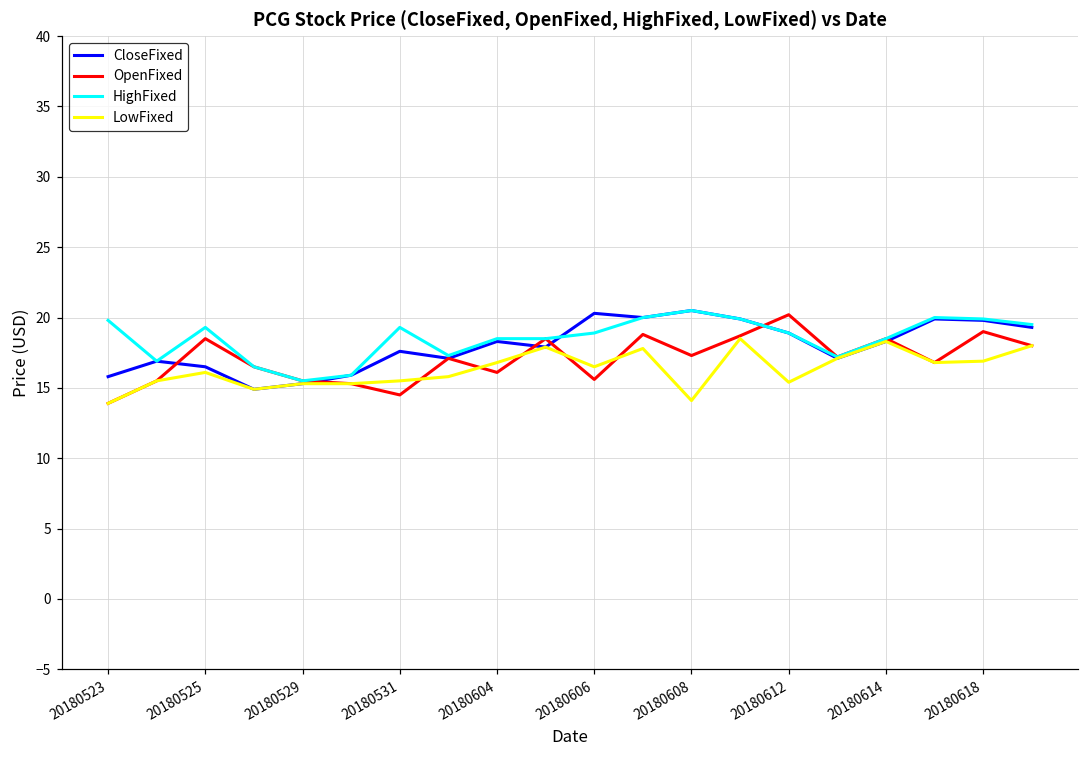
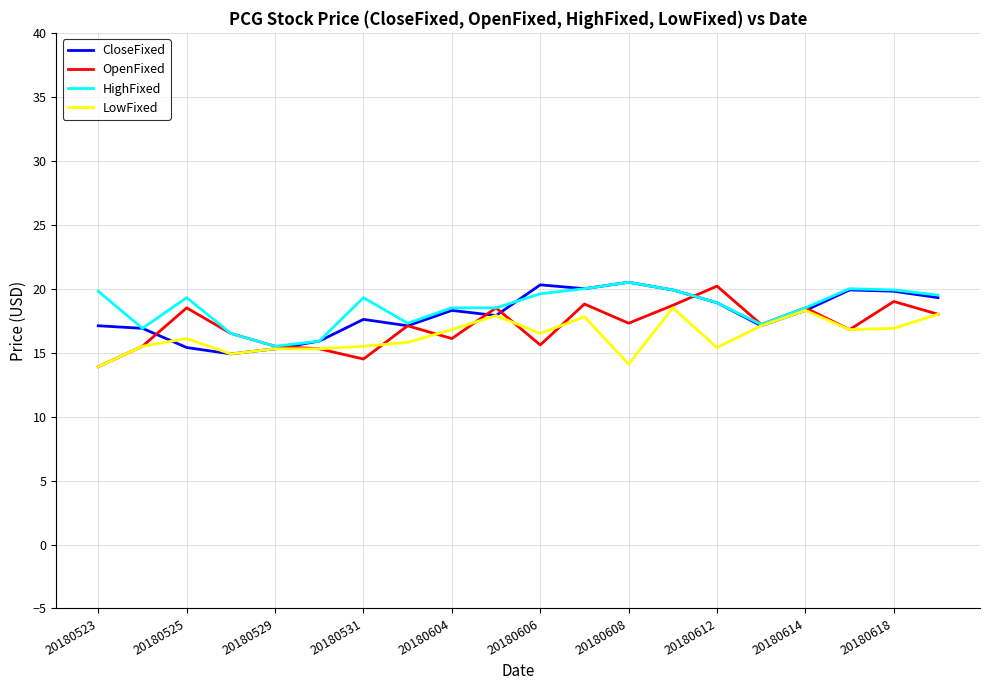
CloseFixed, 20180523: 15.8 -> 17.1
CloseFixed, 20180525: 16.5 -> 15.4
HighFixed, 20180606: 18.9 -> 19.6
